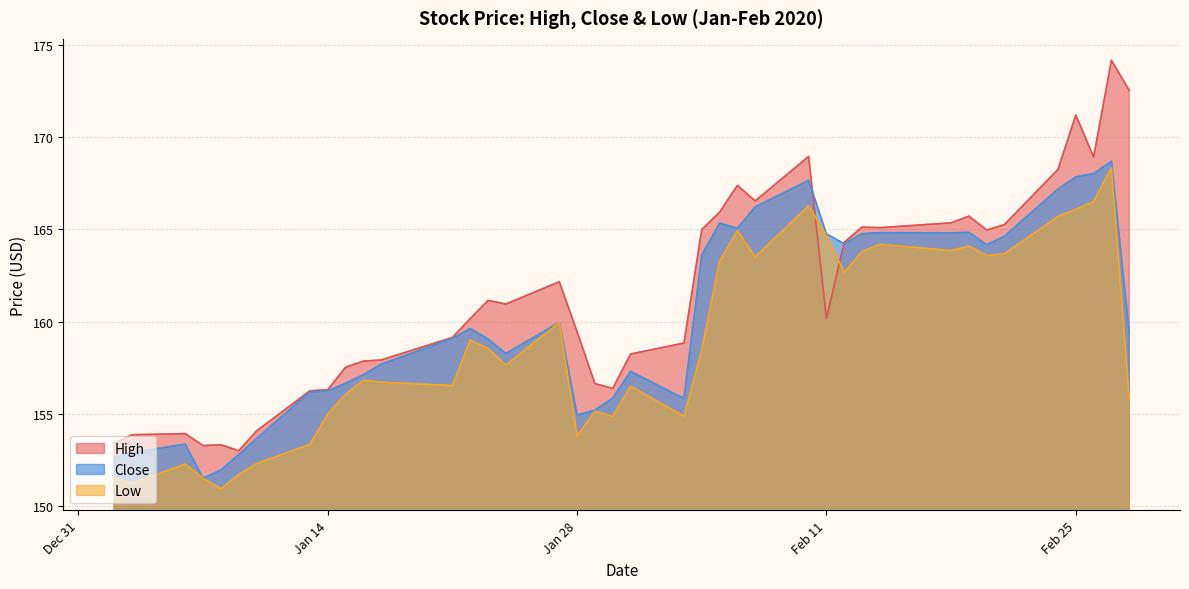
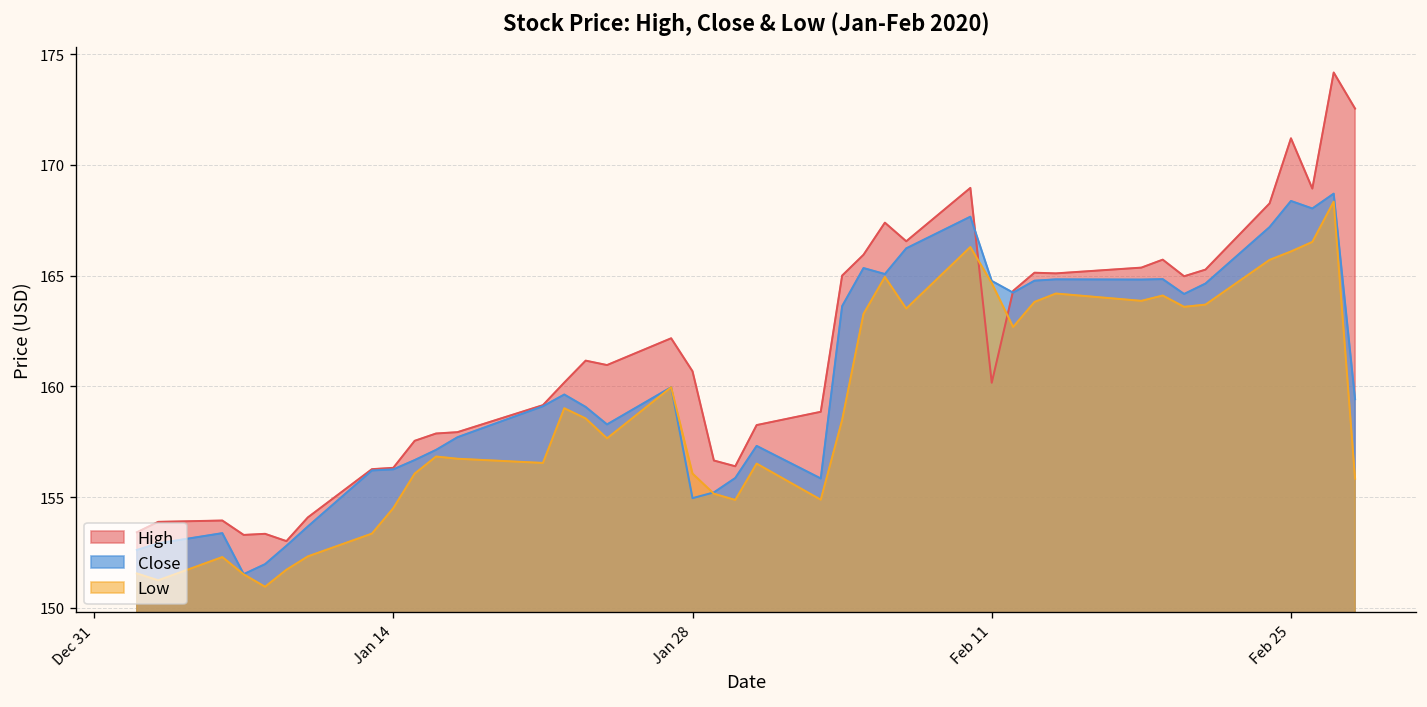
Low, Jan 14: 155.0 -> 154.5
High, Jan 28: 159.5 -> 160.7
Low, Jan 28: 153.8 -> 156.1
Close, Feb 25: 167.9 -> 168.4
